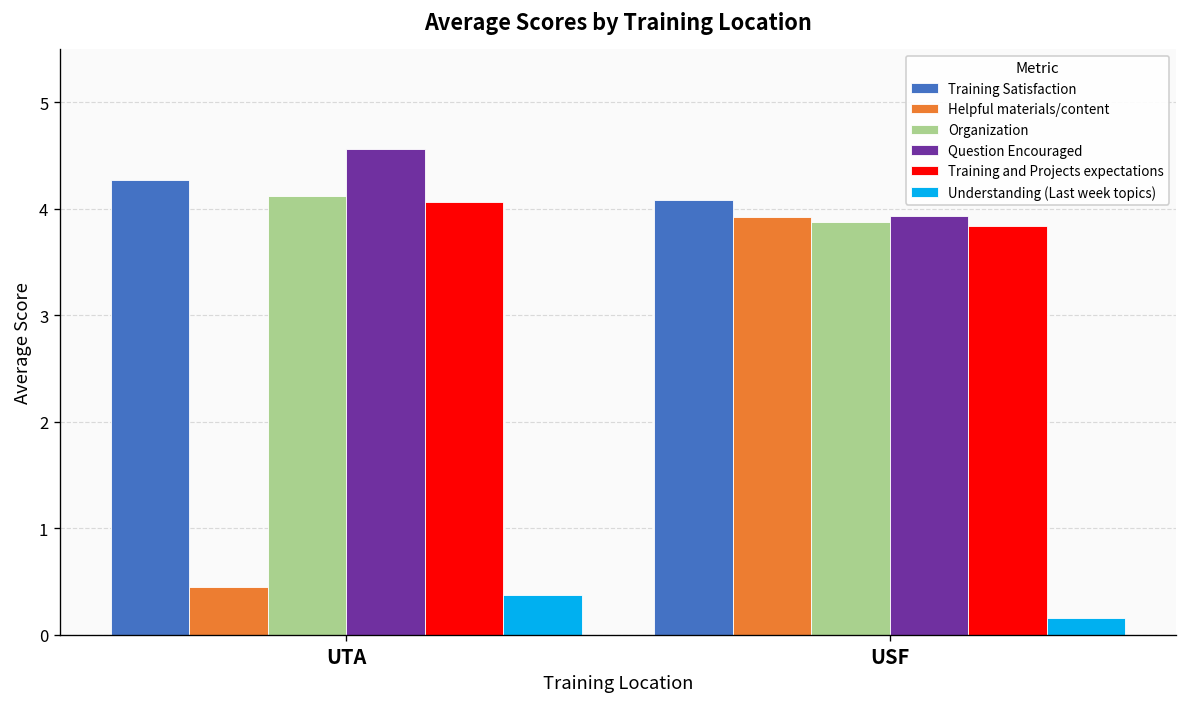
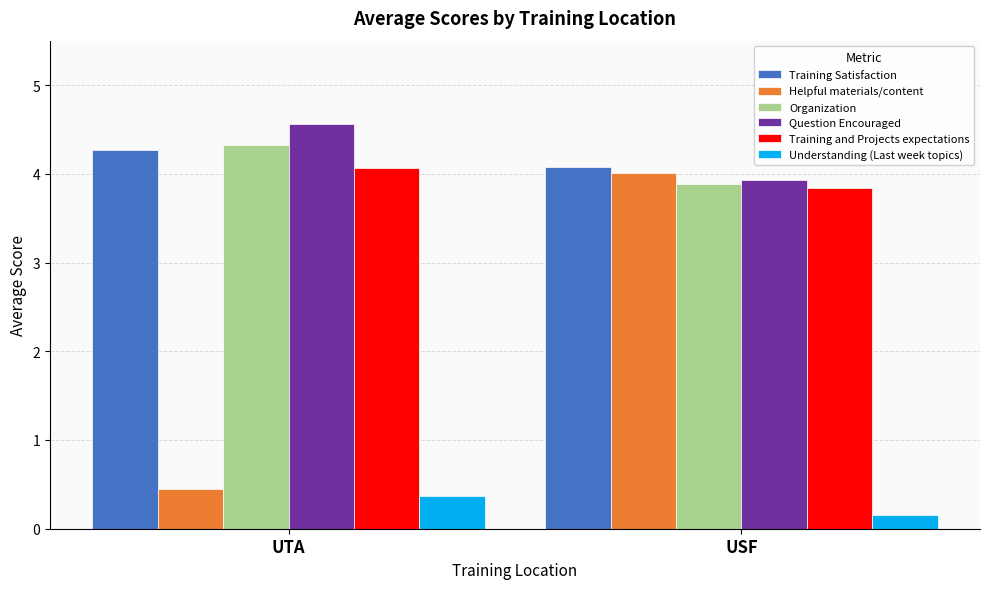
Organization, UTA: 4.1 -> 4.3
Helpful materials/content, USF: 3.9 -> 4.0
